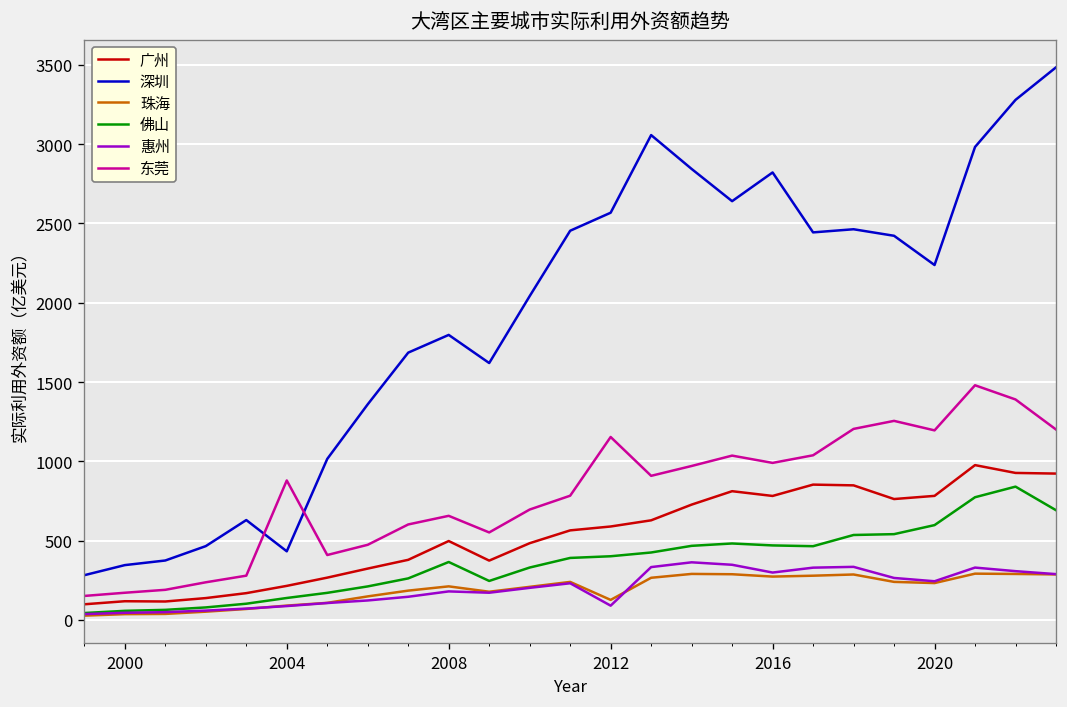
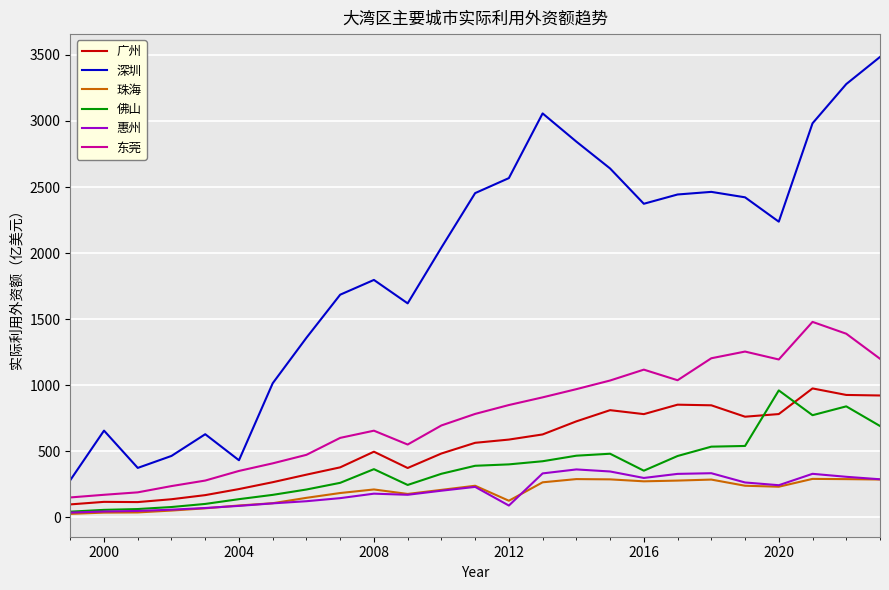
深圳, 2000: 350 -> 660
东莞, 2004: 880 -> 350
东莞, 2012: 1150 -> 850
深圳, 2016: 2820 -> 2370
佛山, 2016: 470 -> 350
东莞, 2016: 990 -> 1120
佛山, 2020: 600 -> 960
